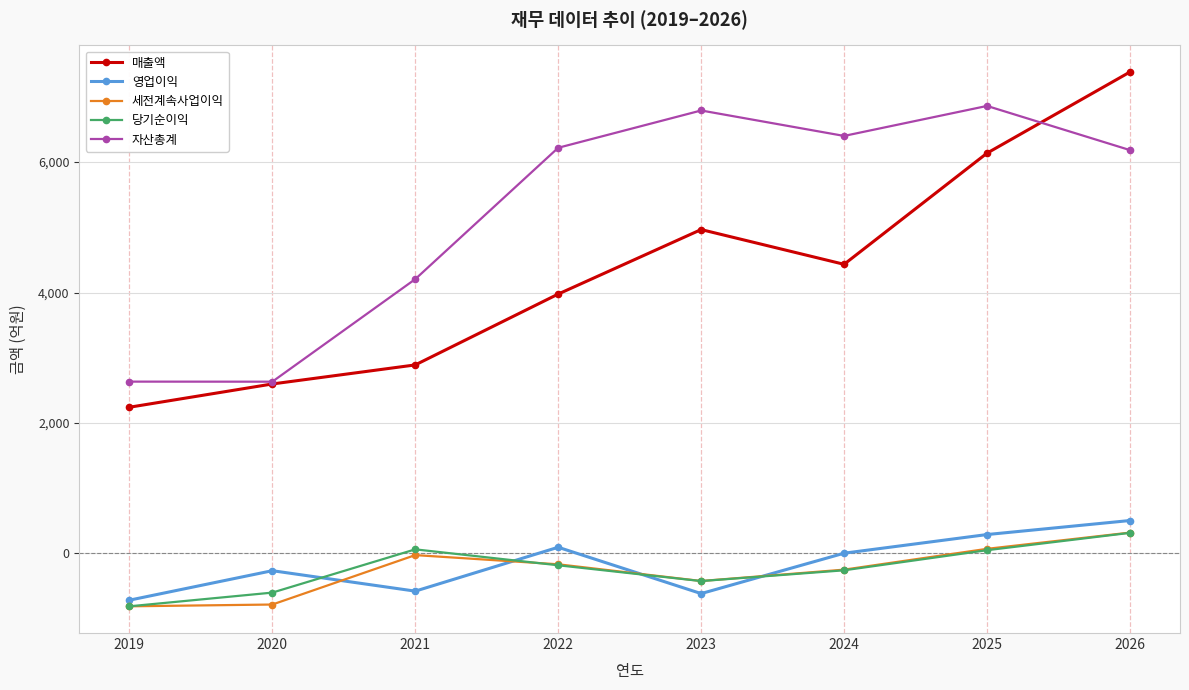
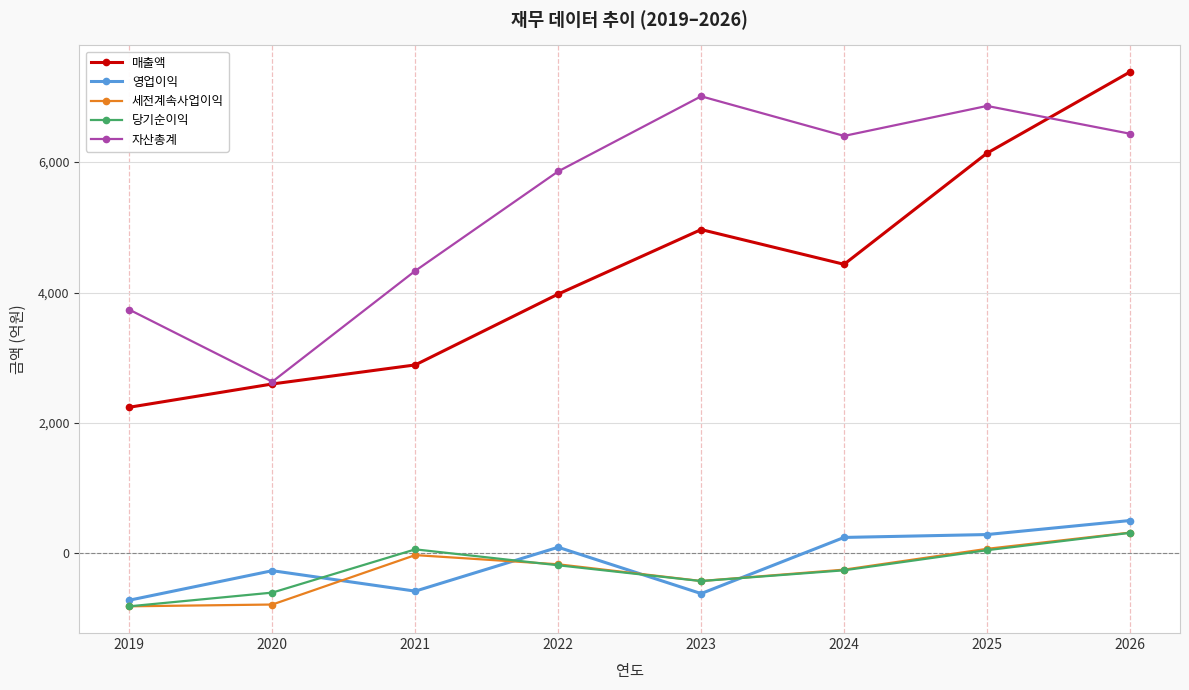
자산총계, 2019: 2,600 -> 3,700
자산총계, 2021: 4,200 -> 4,300
자산총계, 2022: 6,200 -> 5,900
자산총계, 2023: 6,800 -> 7,000
영업이익, 2024: 0 -> 200
자산총계, 2026: 6,200 -> 6,400
